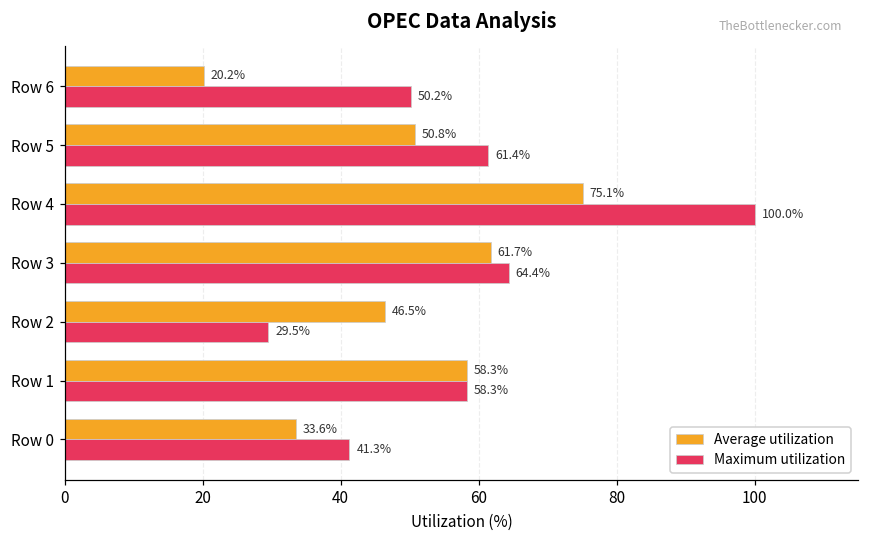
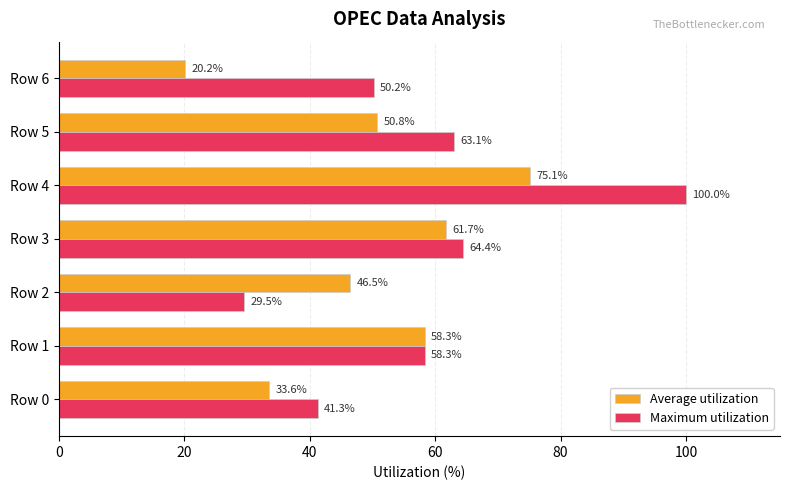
Maximum utilization, Row 5: 61.4% -> 63.1%
